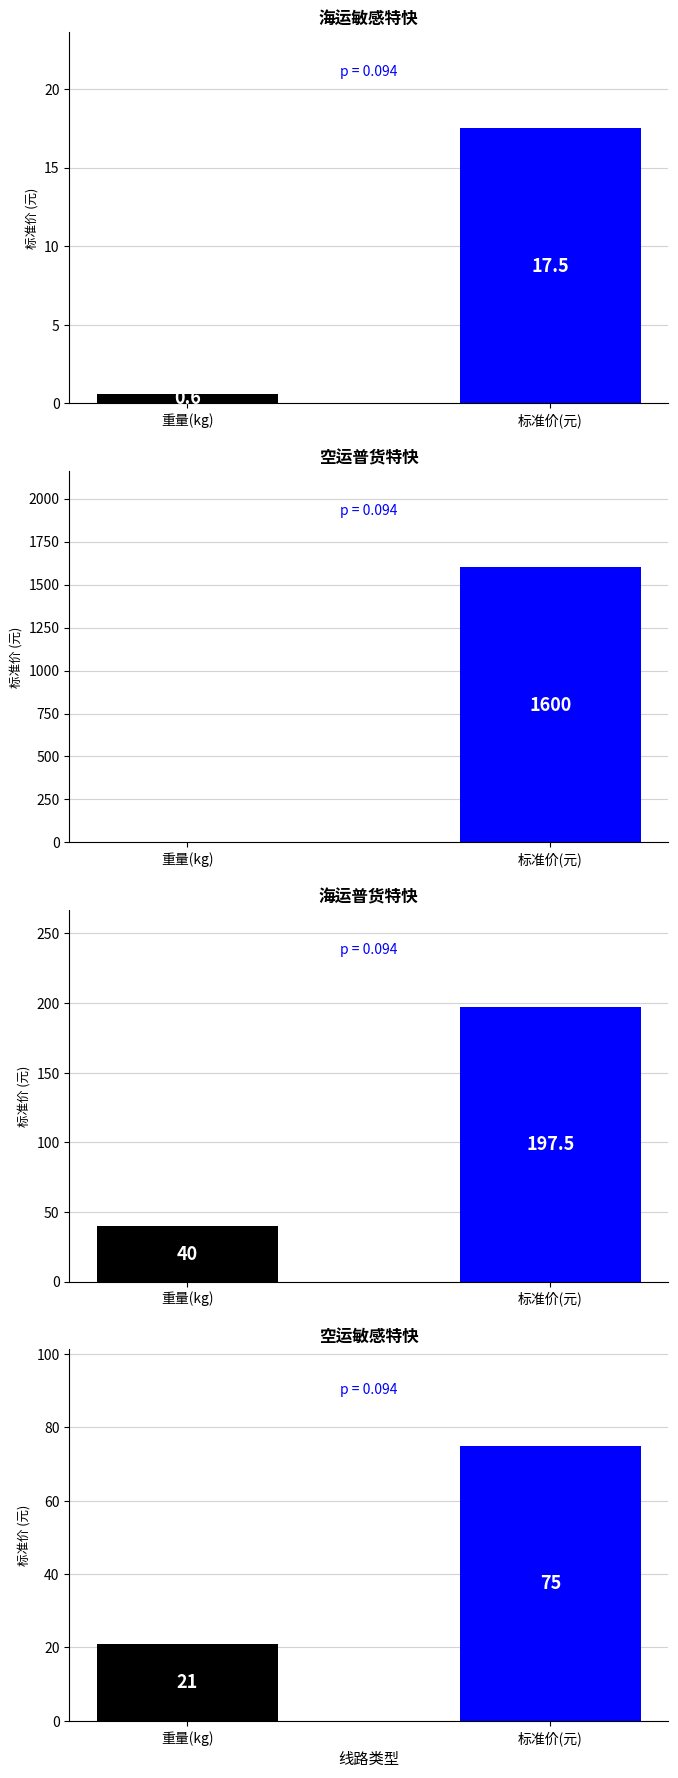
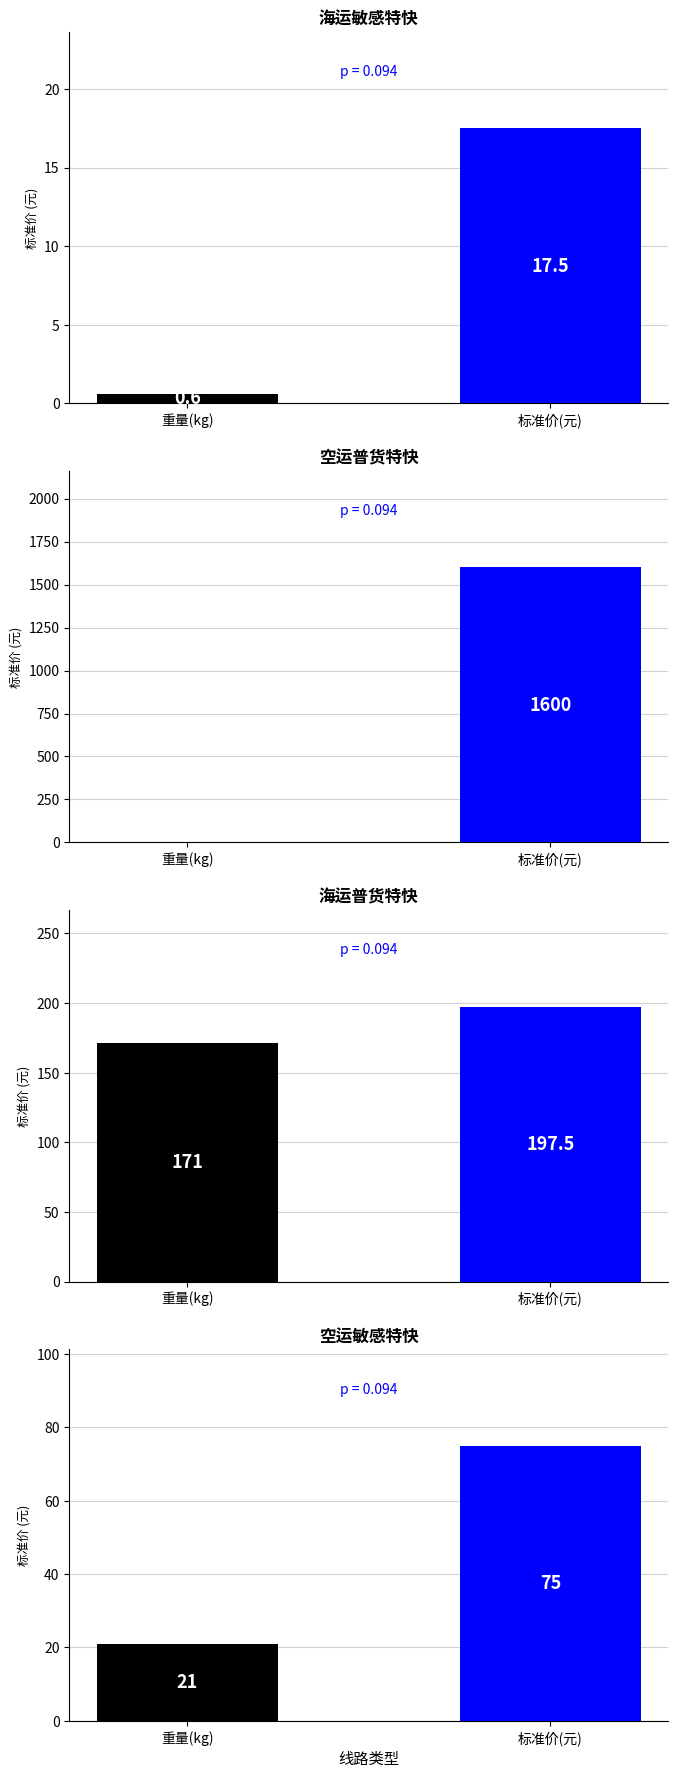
海运普货特快, 重量(kg): 40 -> 171
